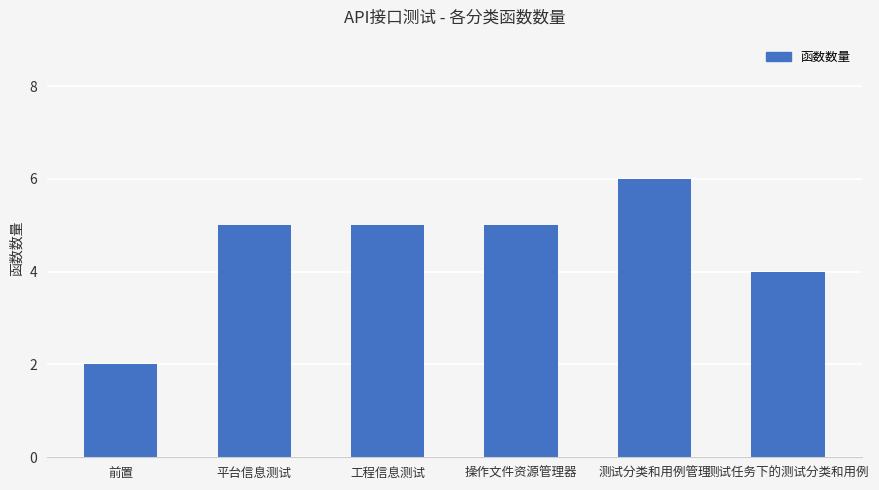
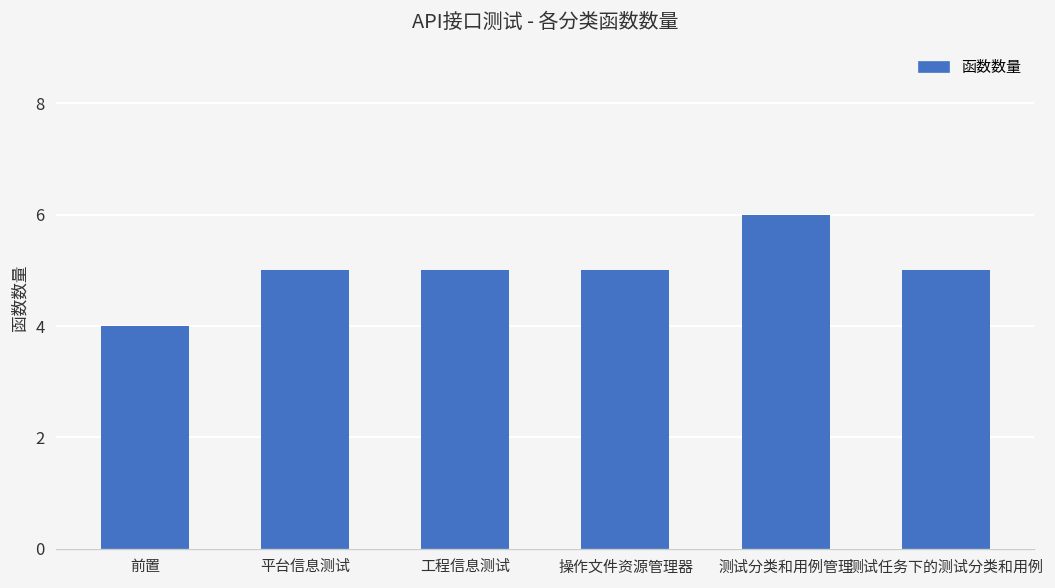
前置: 2 -> 4
测试任务下的测试分类和用例: 4 -> 5
